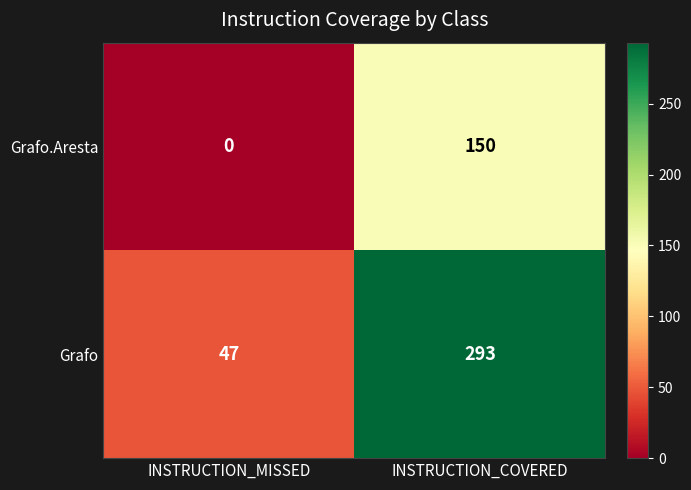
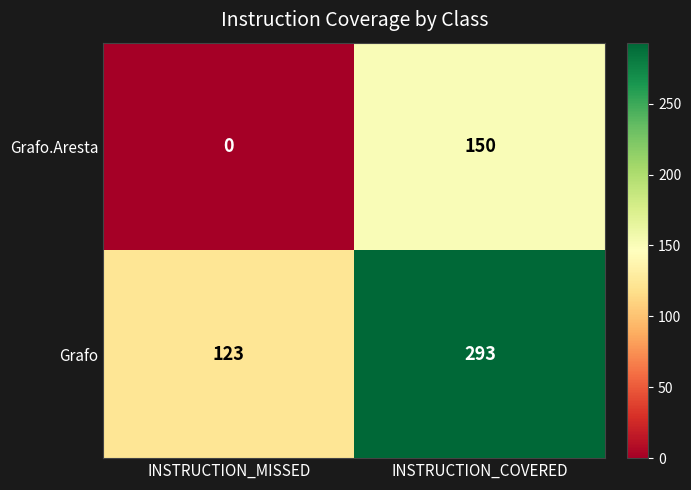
Grafo, INSTRUCTION_MISSED: 47 -> 123
